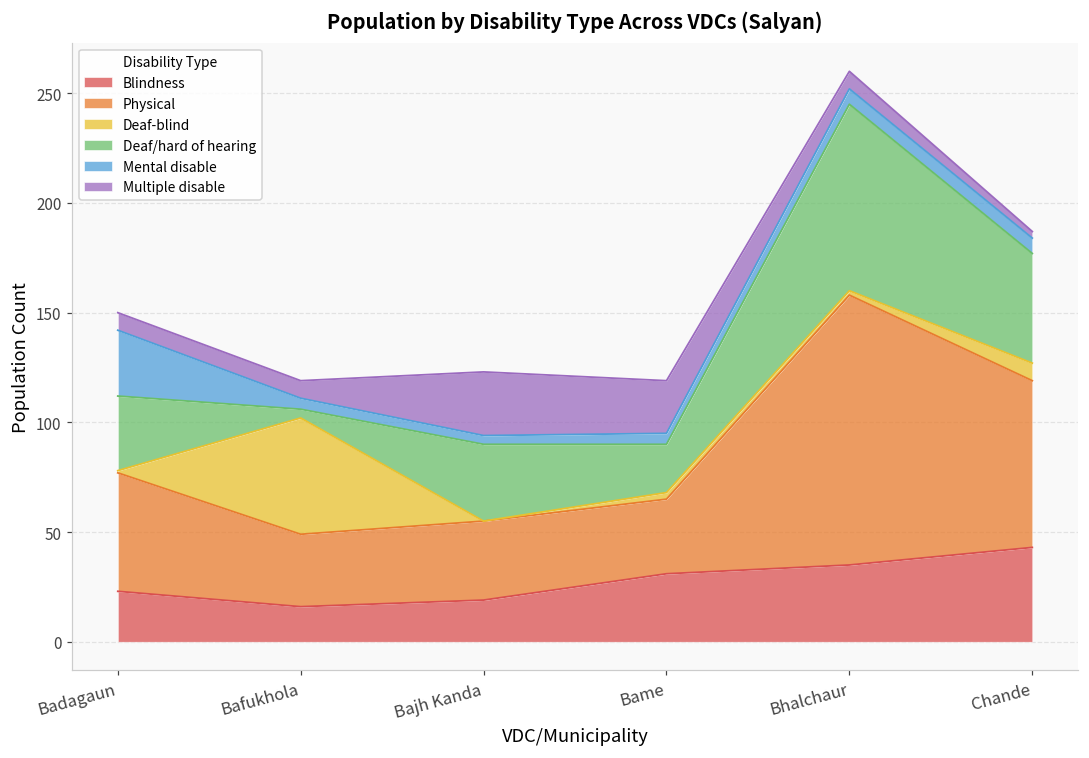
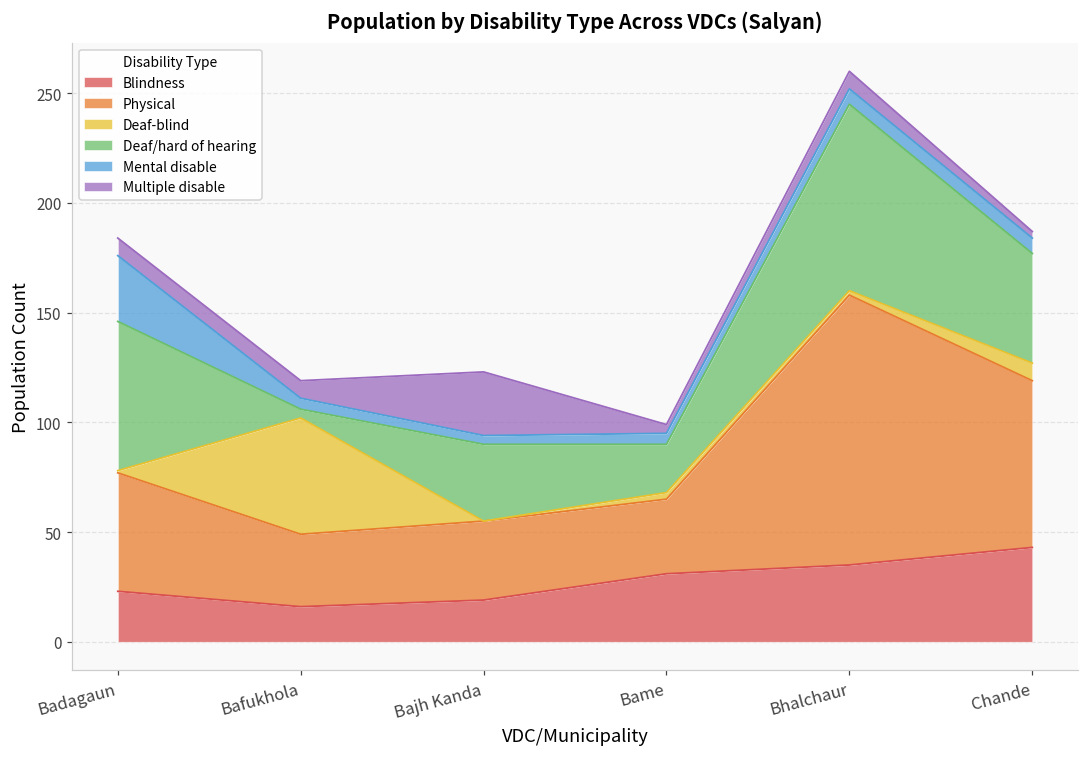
Deaf/hard of hearing, Badagaun: 34 -> 68
Multiple disable, Bame: 24 -> 4
